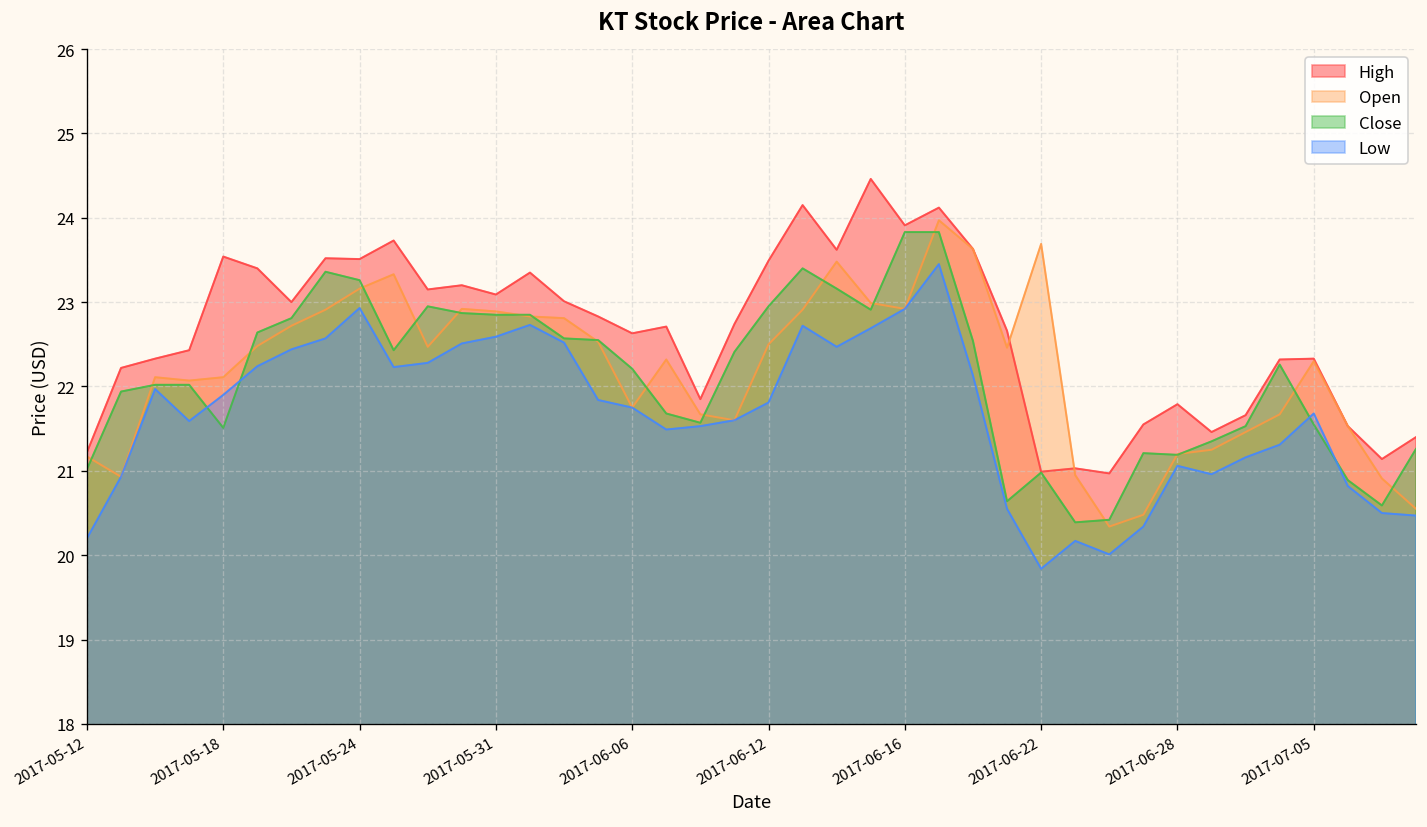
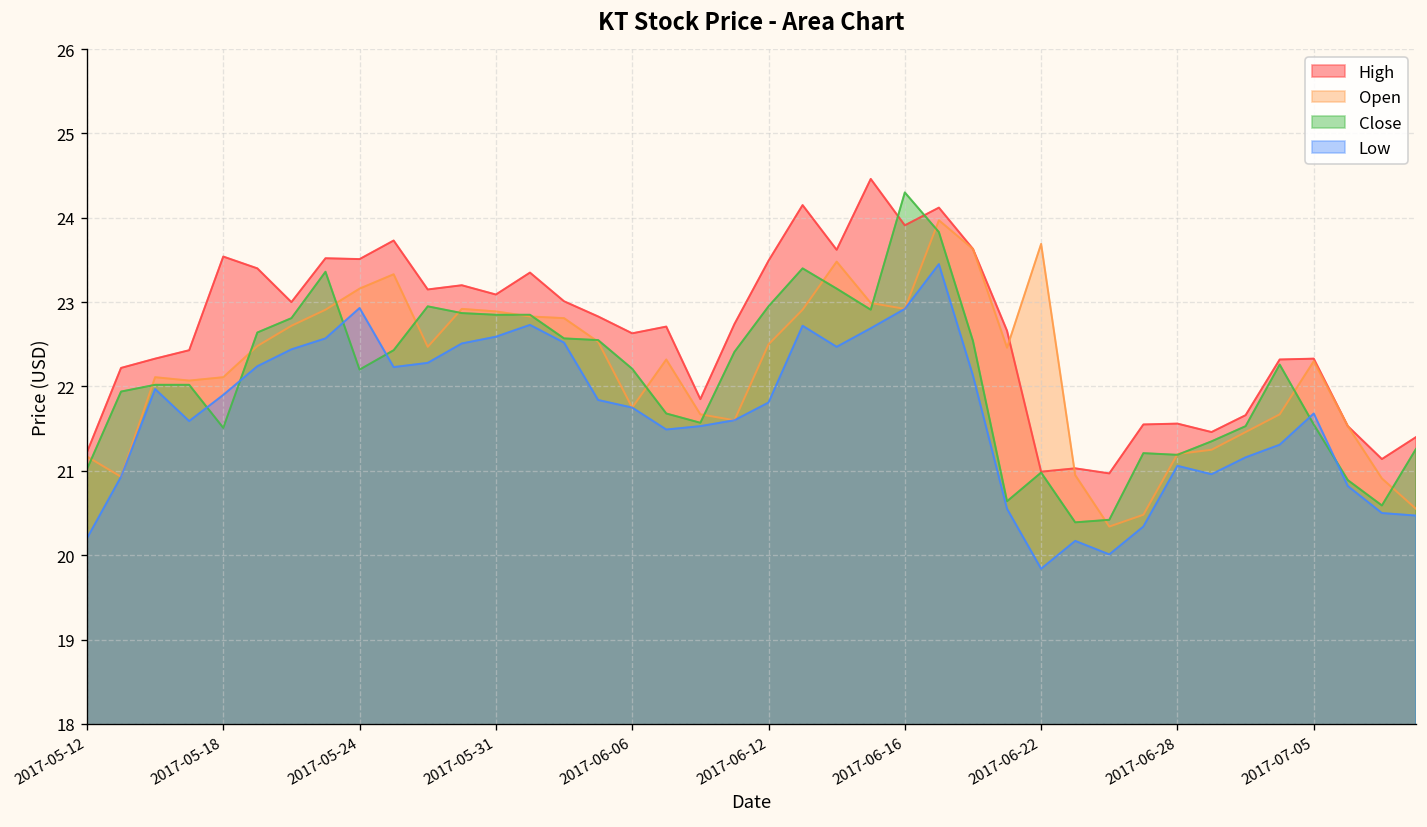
Close, 2017-05-24: 23.3 -> 22.2
Close, 2017-06-16: 23.8 -> 24.3
High, 2017-06-28: 21.8 -> 21.6
